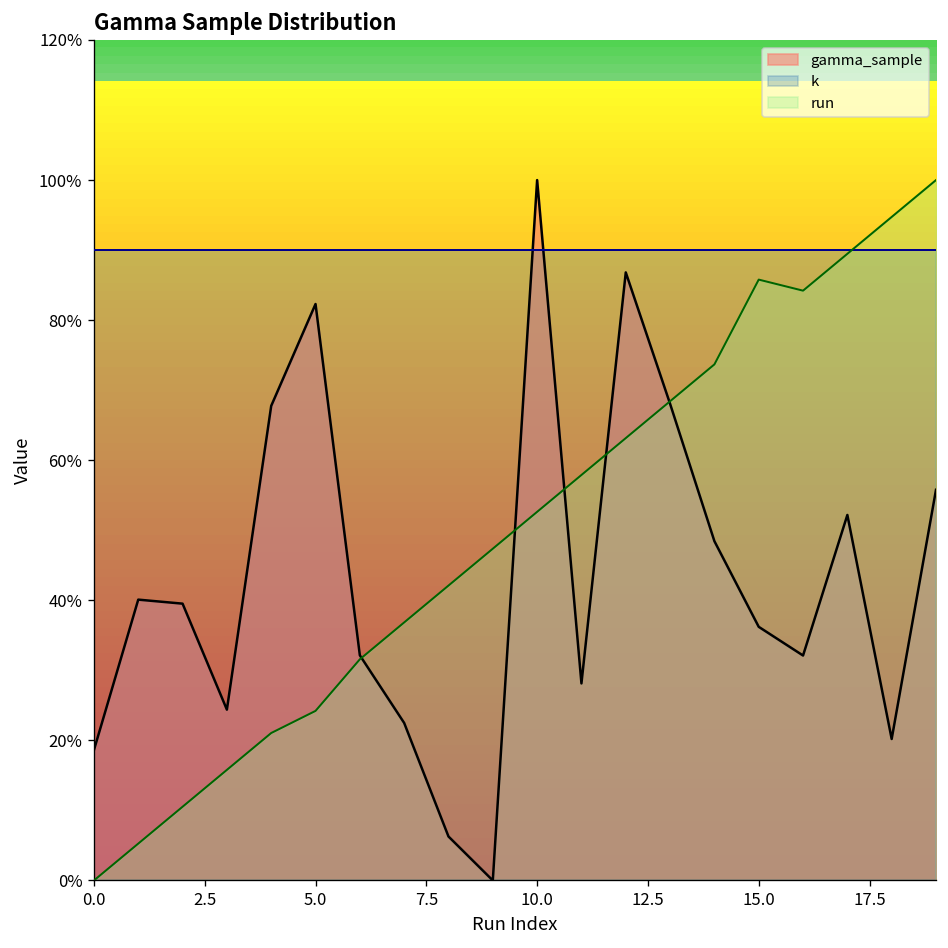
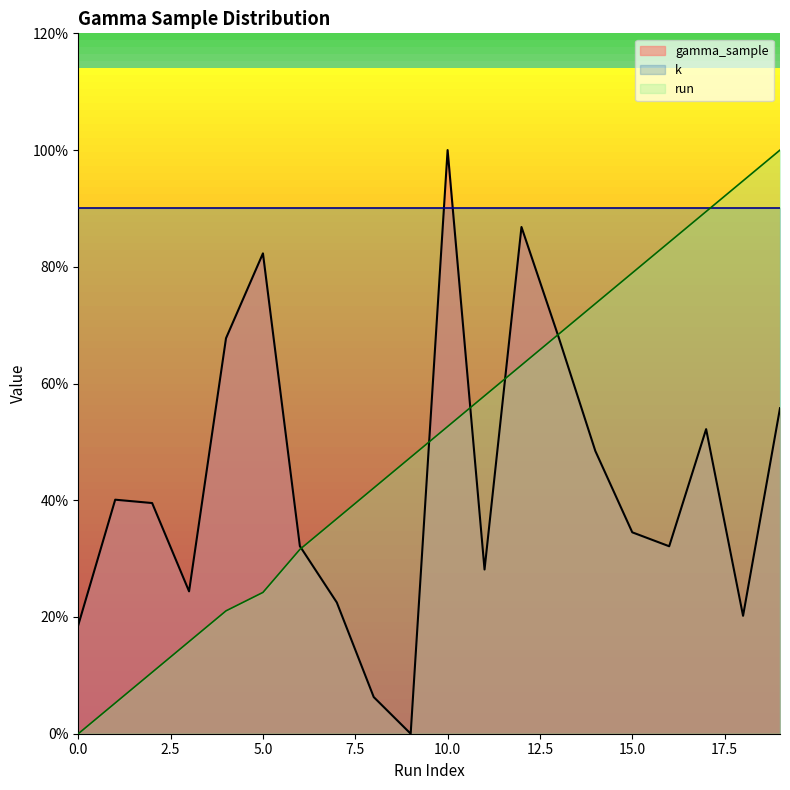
gamma_sample, 15.0: 36% -> 35%
run, 15.0: 86% -> 79%
